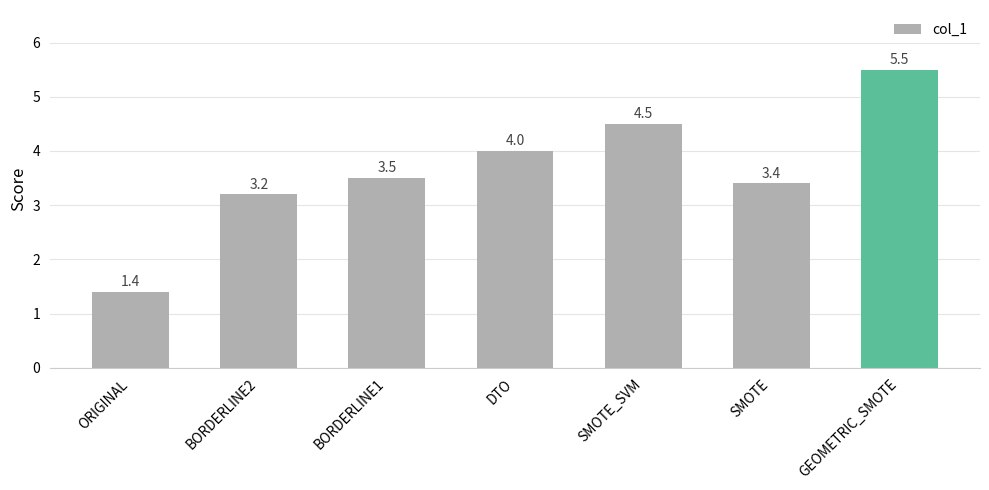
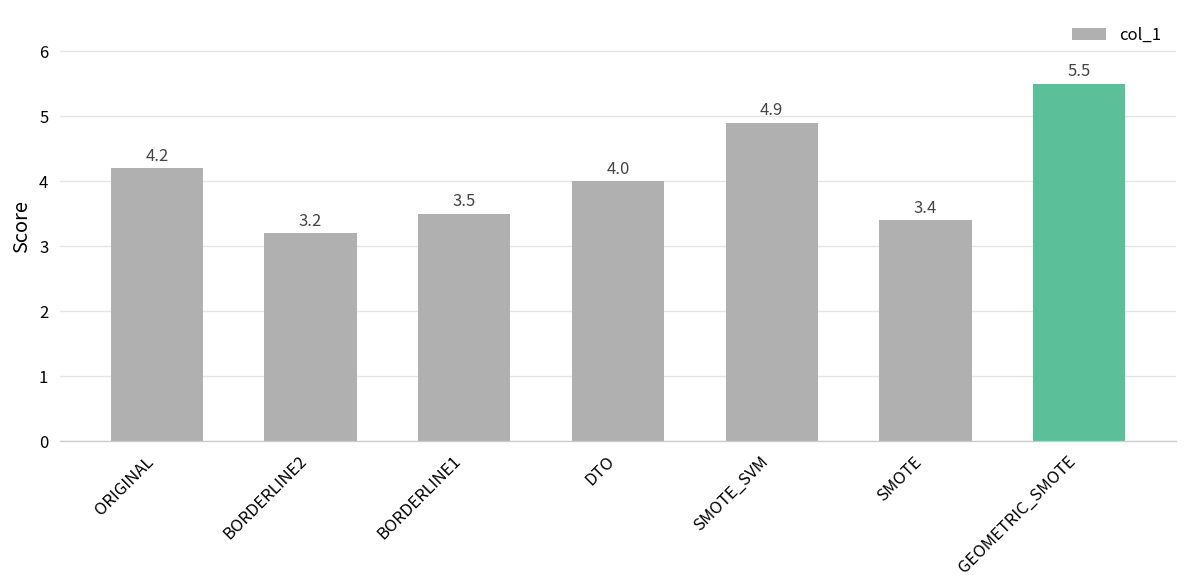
ORIGINAL: 1.4 -> 4.2
SMOTE_SVM: 4.5 -> 4.9
